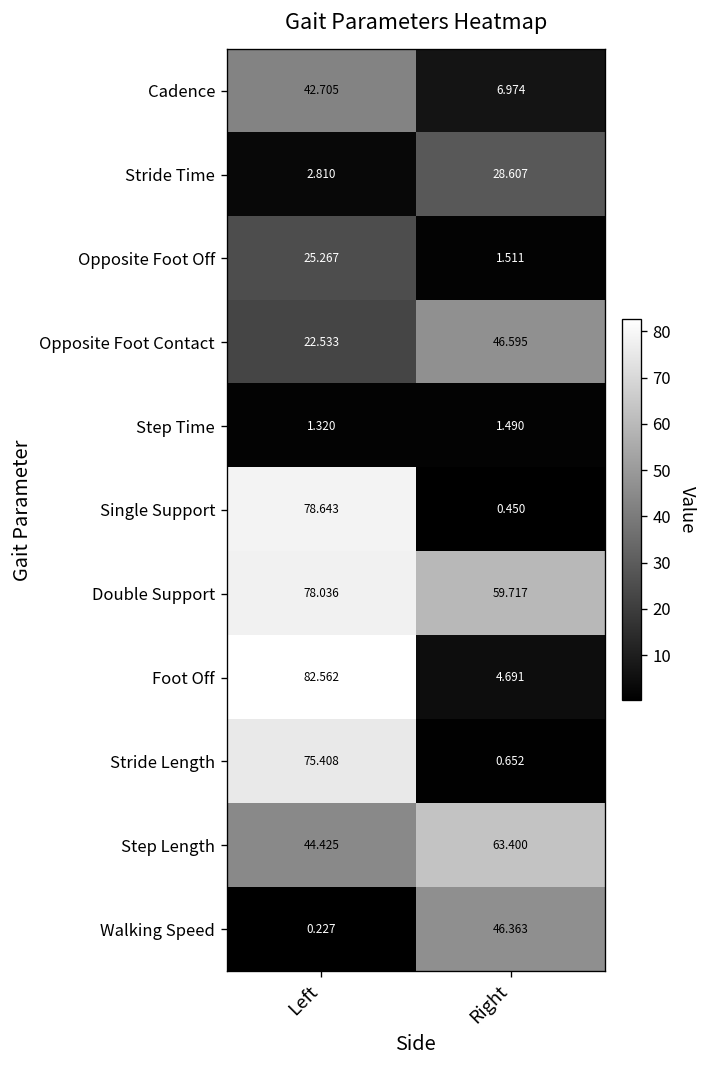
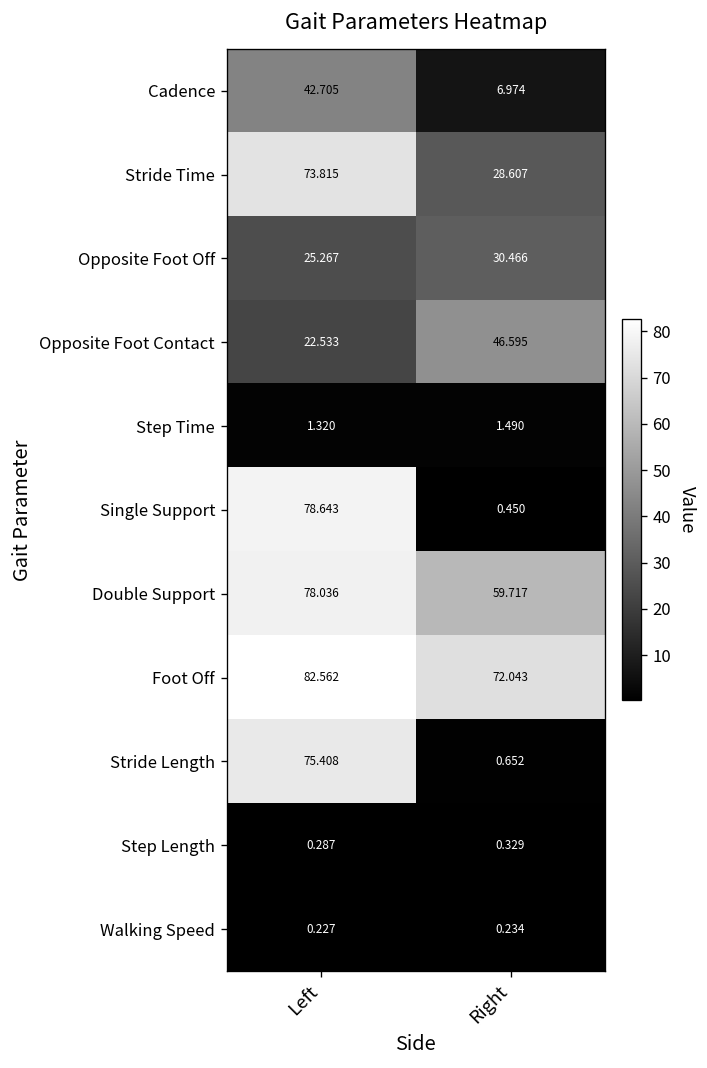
Stride Time, Left: 2.810 -> 73.815
Opposite Foot Off, Right: 1.511 -> 30.466
Foot Off, Right: 4.691 -> 72.043
Step Length, Left: 44.425 -> 0.287
Step Length, Right: 63.400 -> 0.329
Walking Speed, Right: 46.363 -> 0.234
